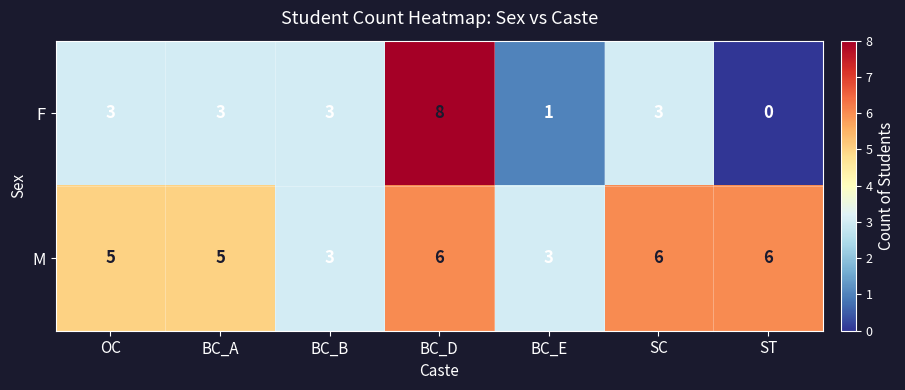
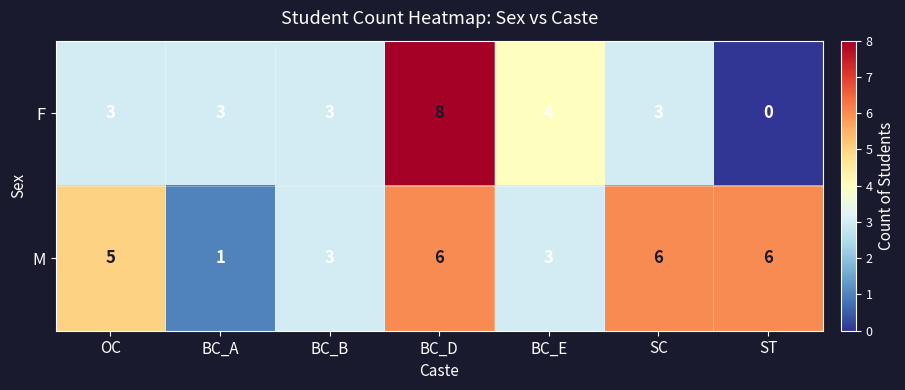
F, BC_E: 1 -> 4
M, BC_A: 5 -> 1
